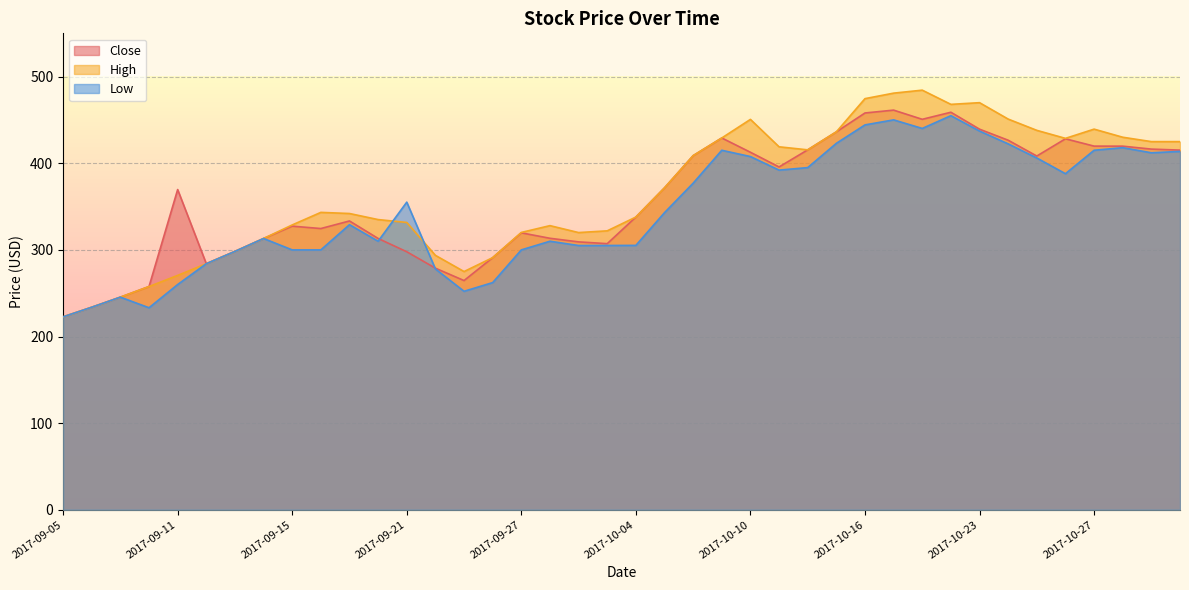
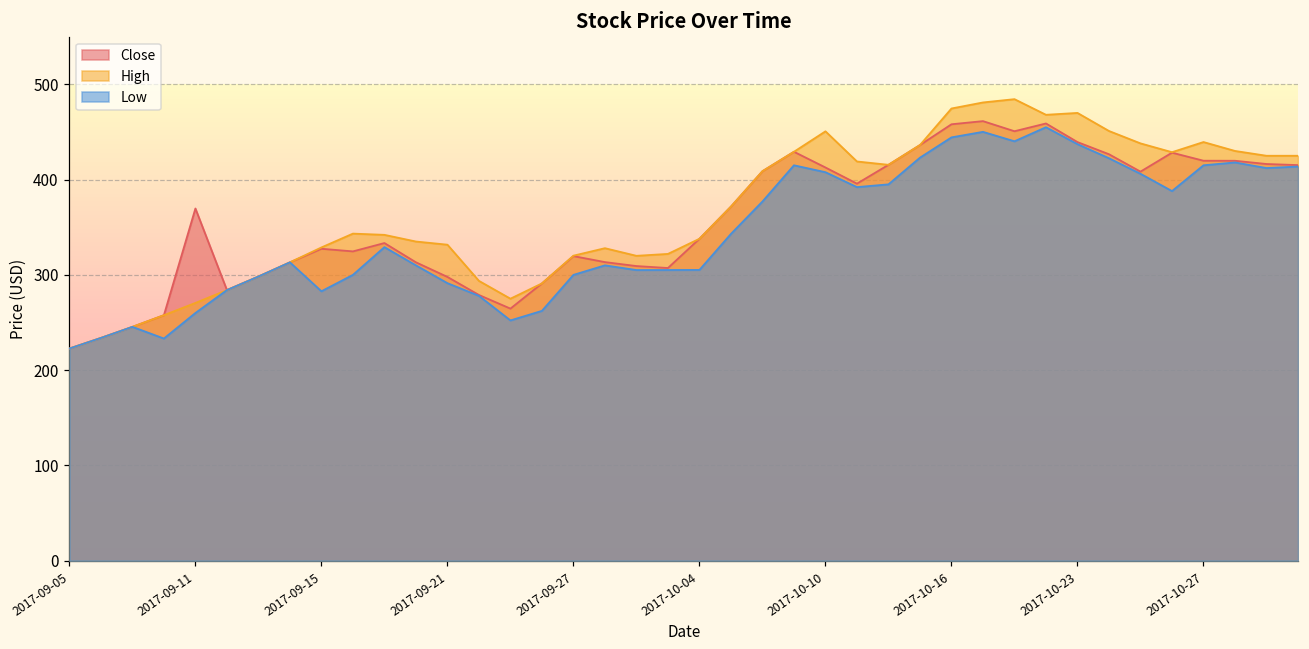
Low, 2017-09-15: 300 -> 280
Low, 2017-09-21: 360 -> 290
